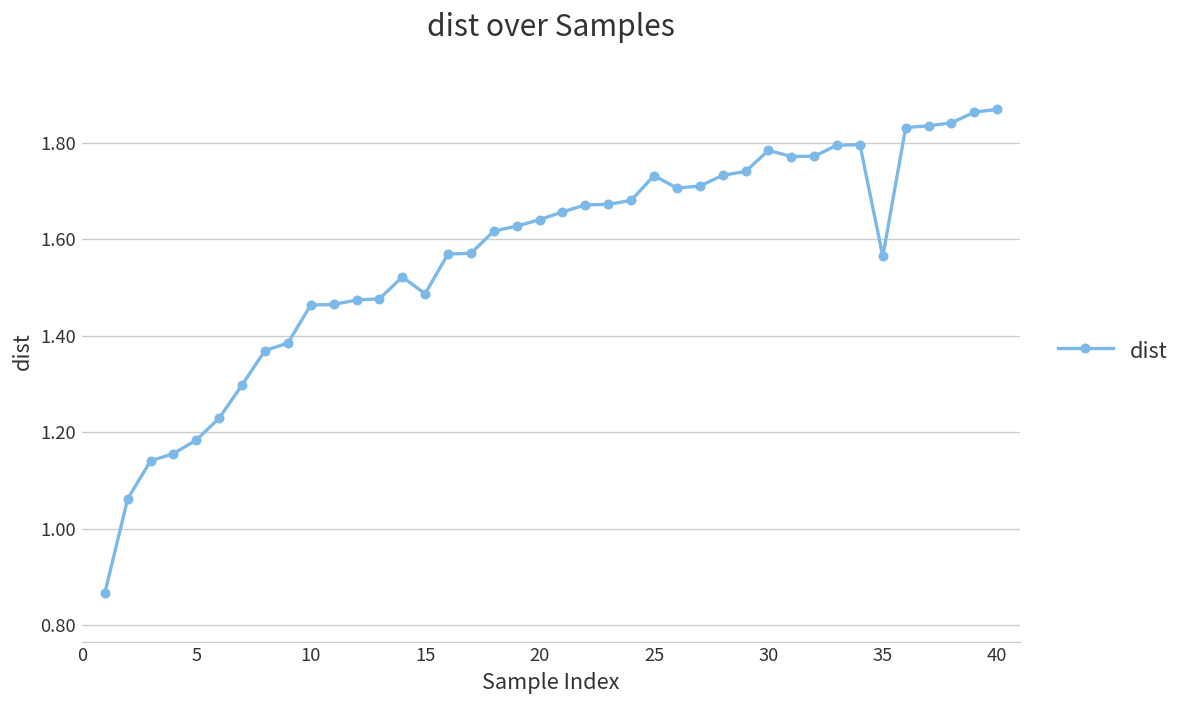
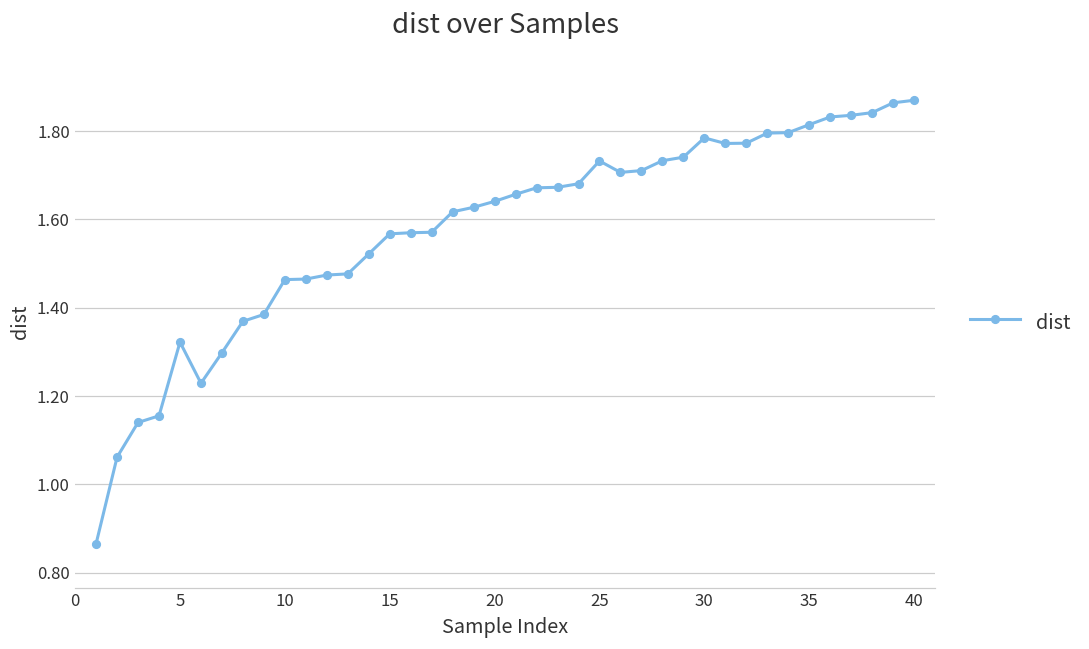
5: 1.18 -> 1.32
15: 1.49 -> 1.57
35: 1.56 -> 1.81
